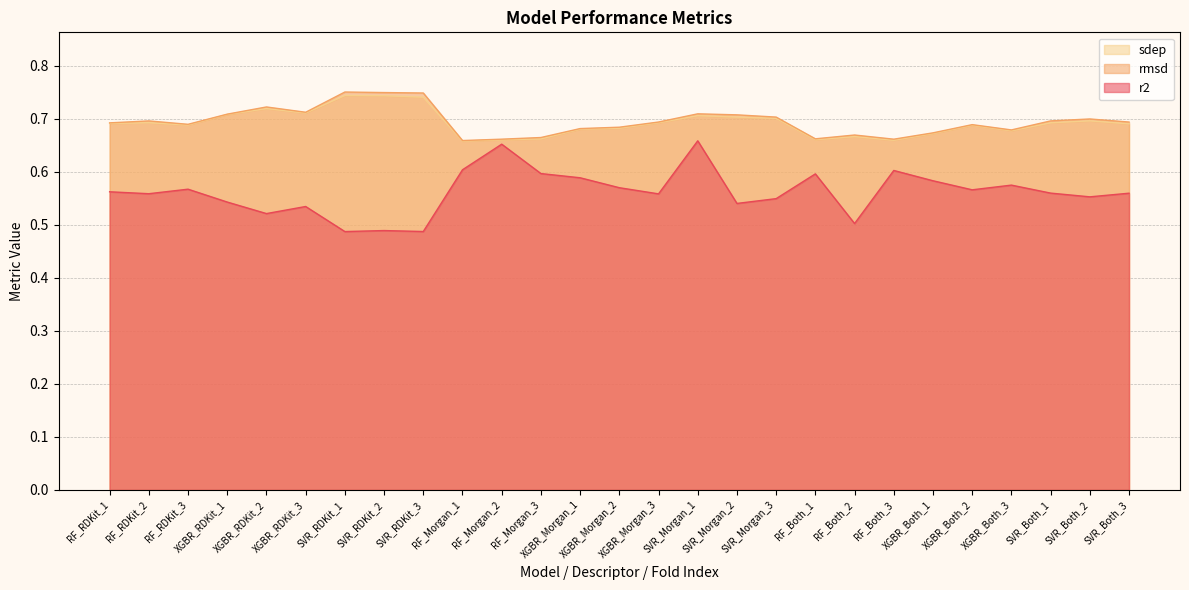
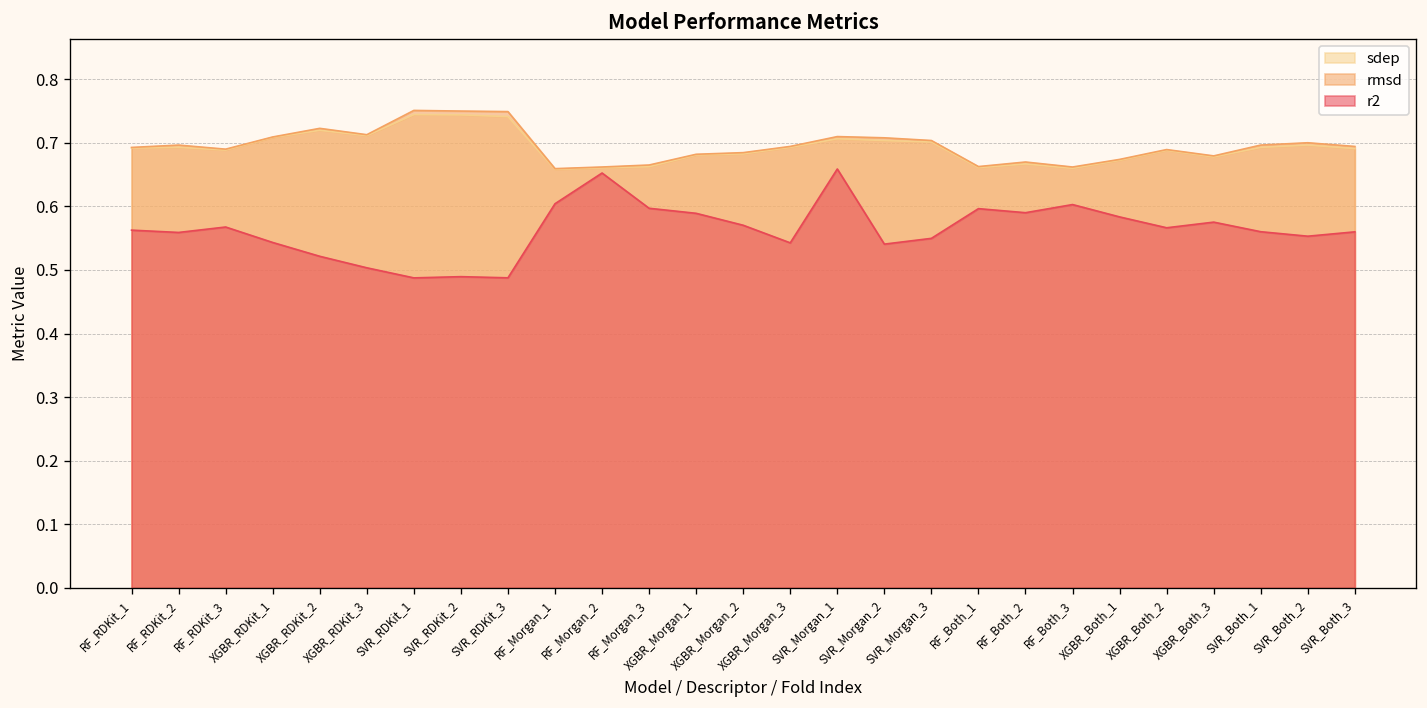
r2, XGBR_RDKit_3: 0.53 -> 0.50
r2, XGBR_Morgan_3: 0.56 -> 0.54
r2, RF_Both_2: 0.50 -> 0.59
